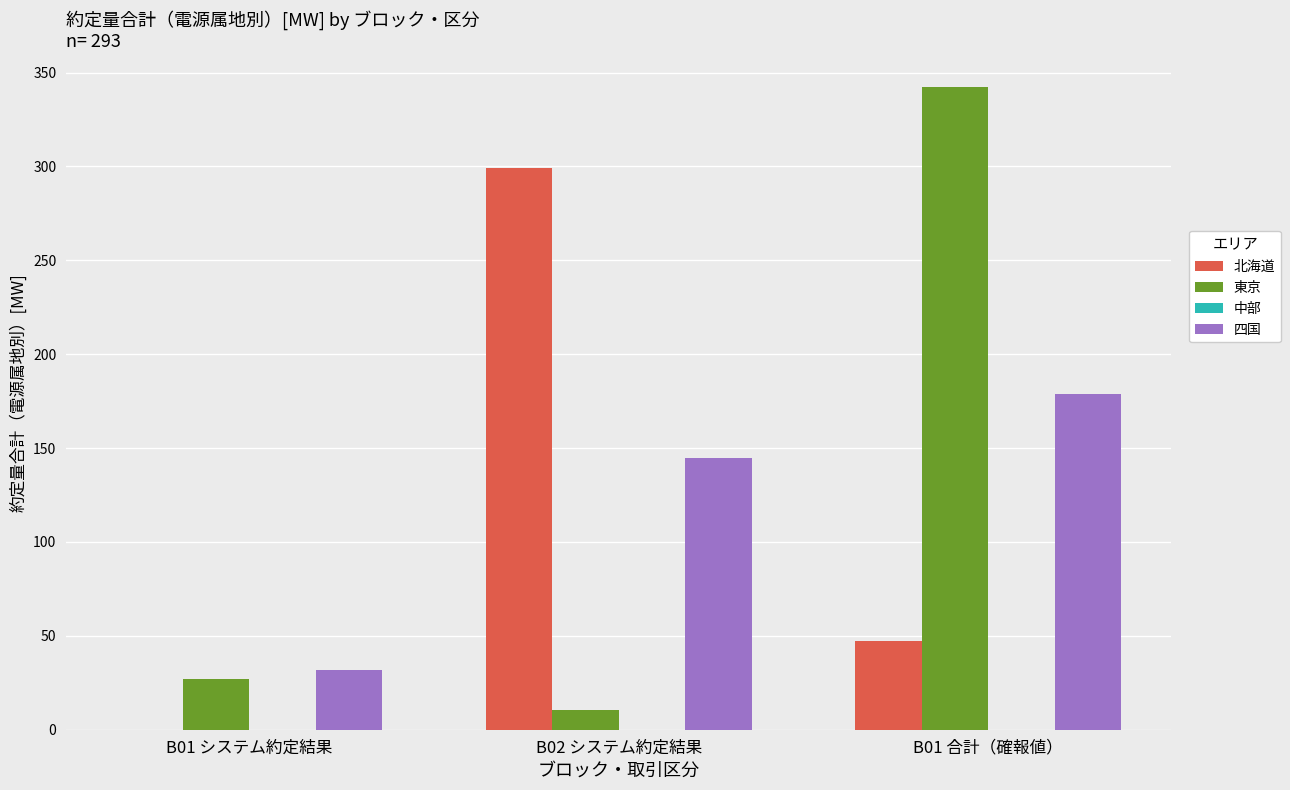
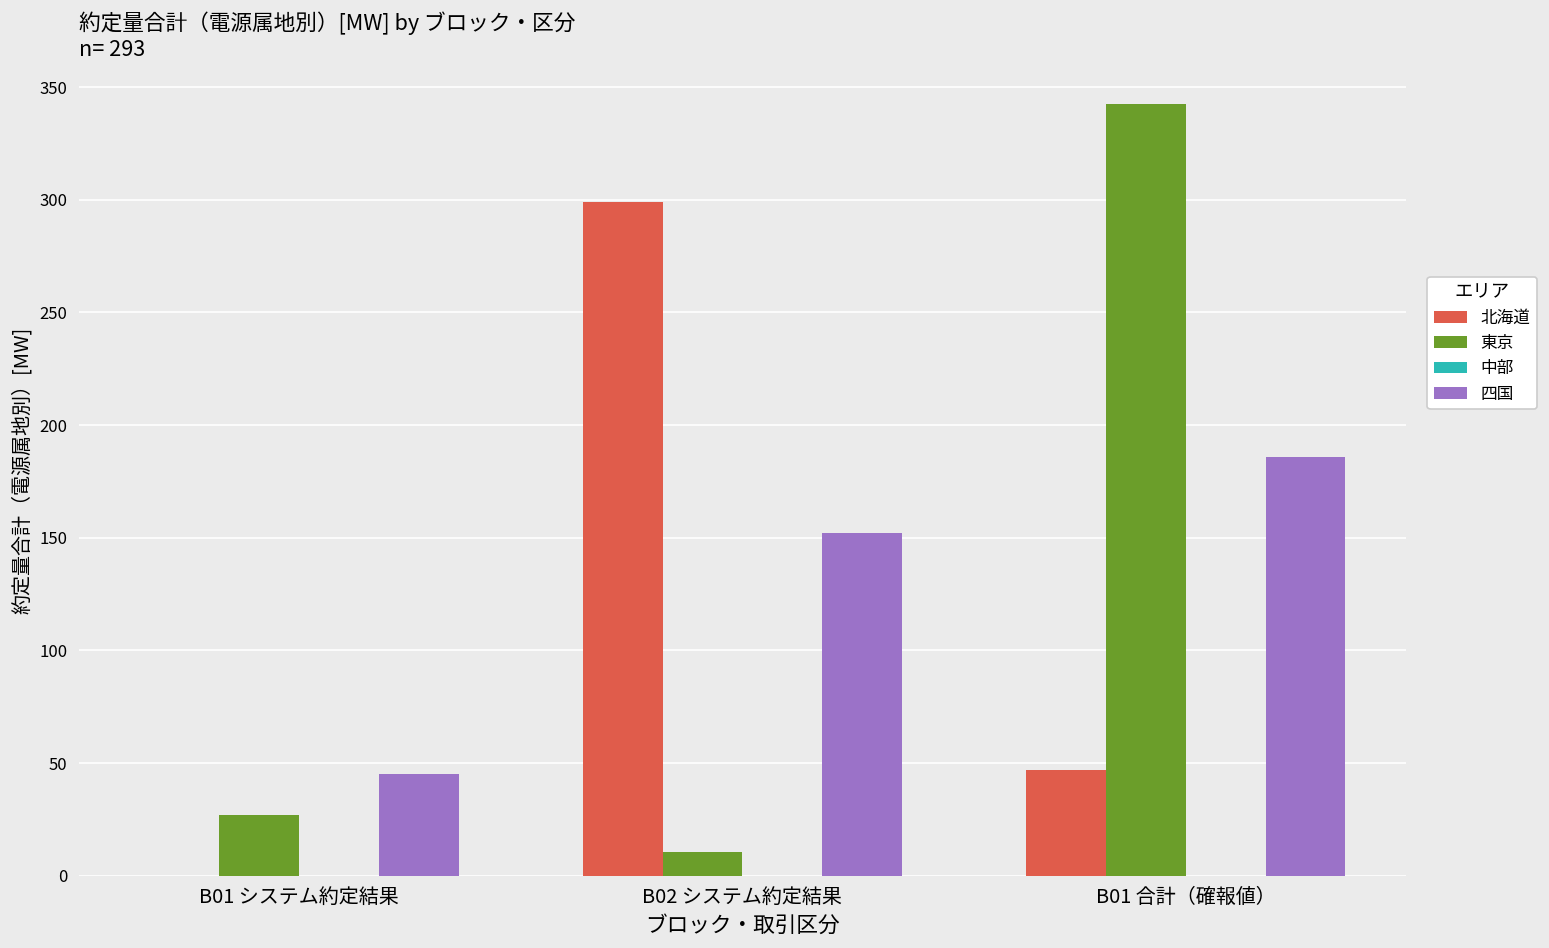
四国, B01 システム約定結果: 32 -> 45
四国, B02 システム約定結果: 145 -> 152
四国, B01 合計（確報値）: 179 -> 186
